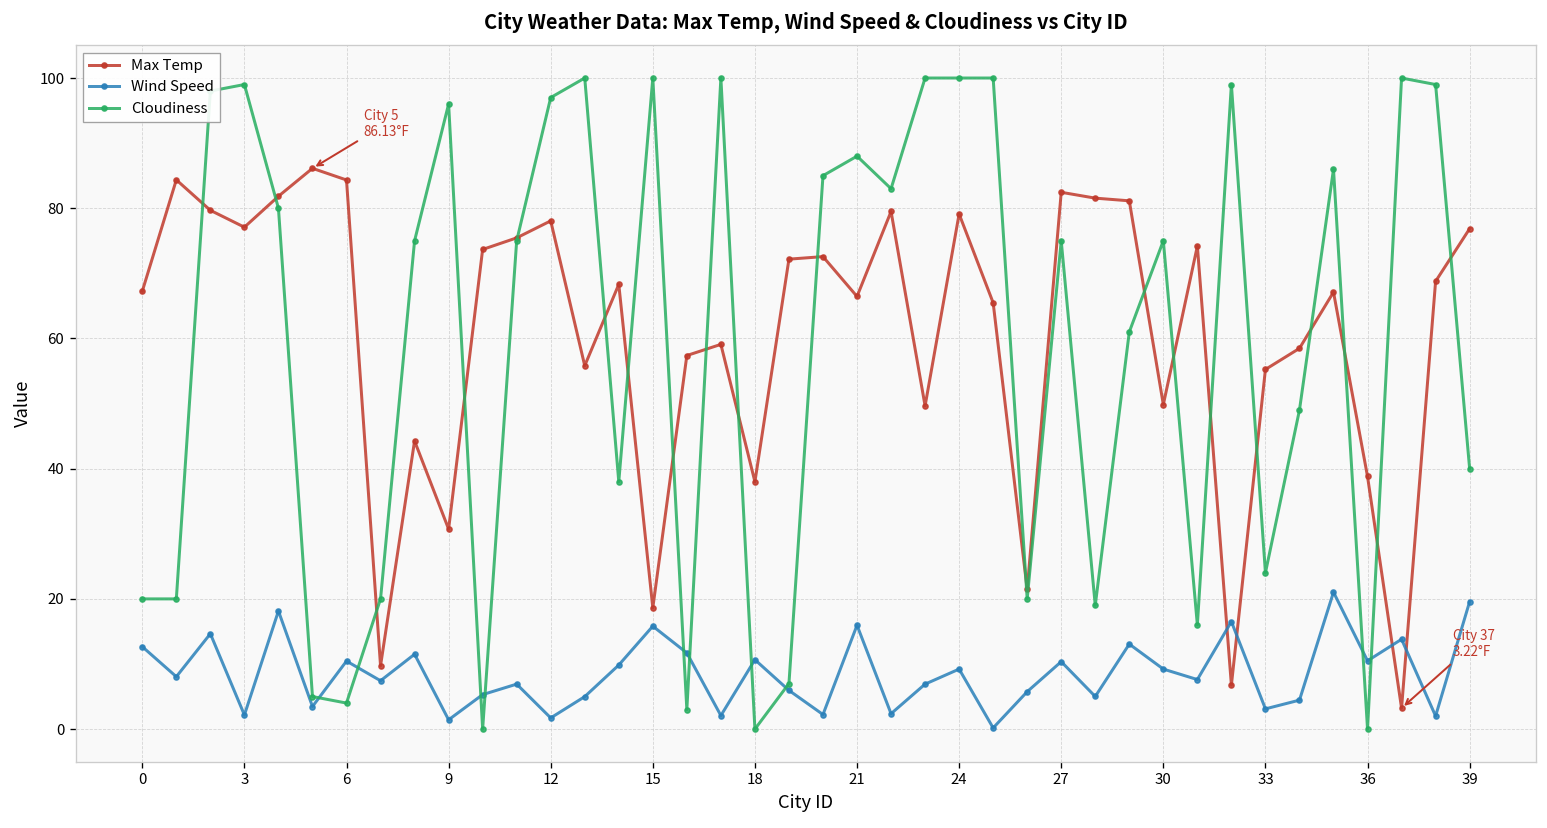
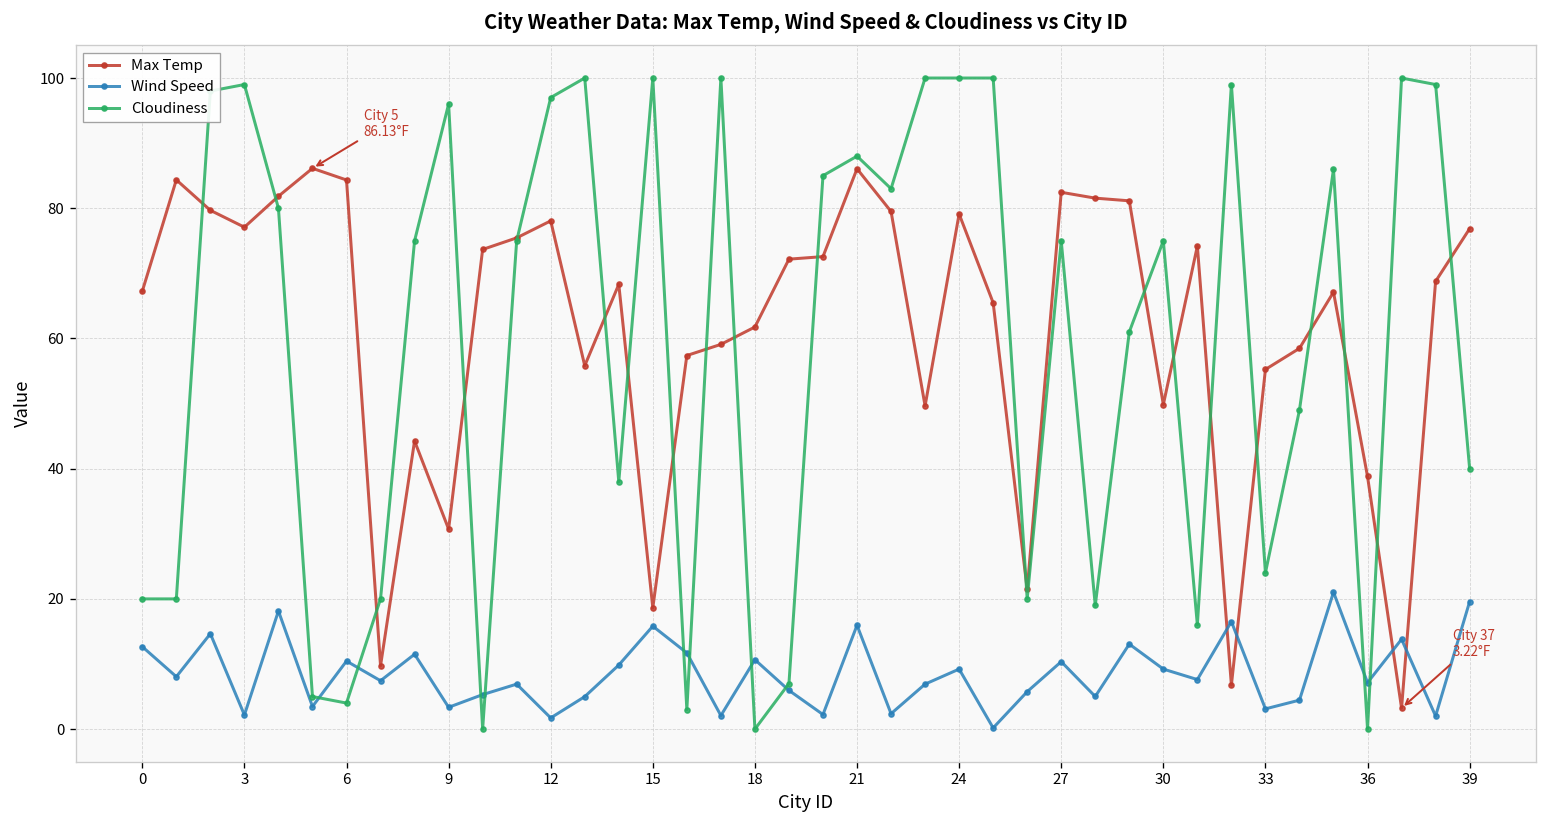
Wind Speed, 9: 1 -> 3
Max Temp, 18: 38 -> 62
Max Temp, 21: 66 -> 86
Wind Speed, 36: 10 -> 7
